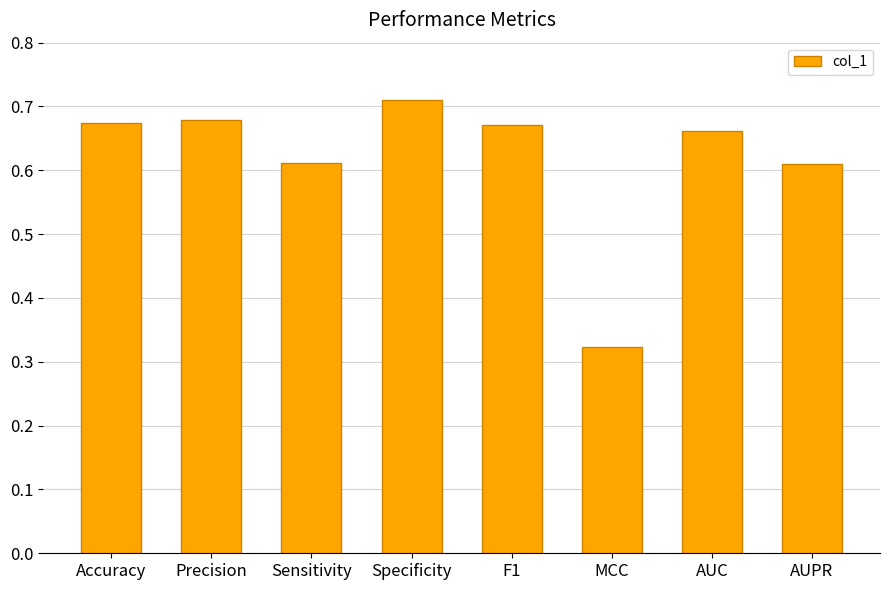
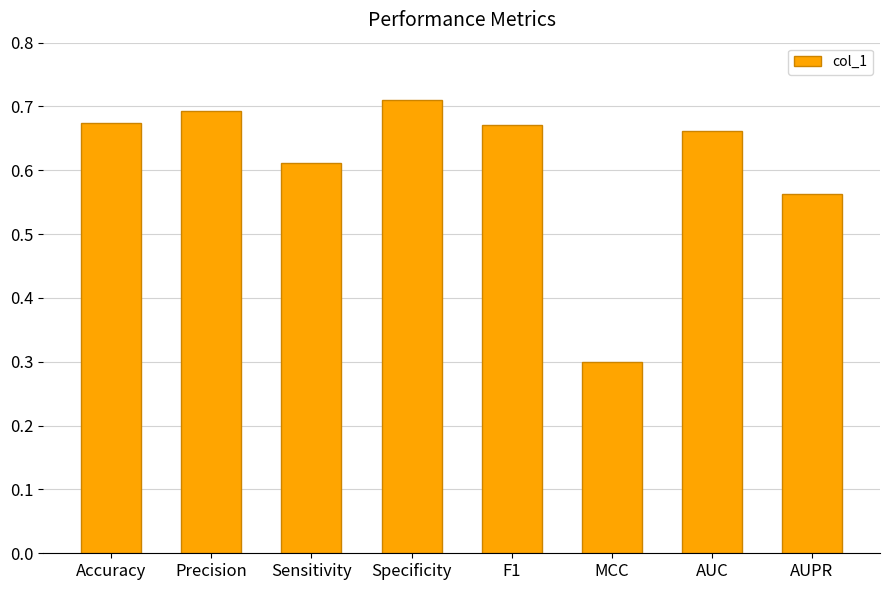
Precision: 0.68 -> 0.69
MCC: 0.32 -> 0.30
AUPR: 0.61 -> 0.56
